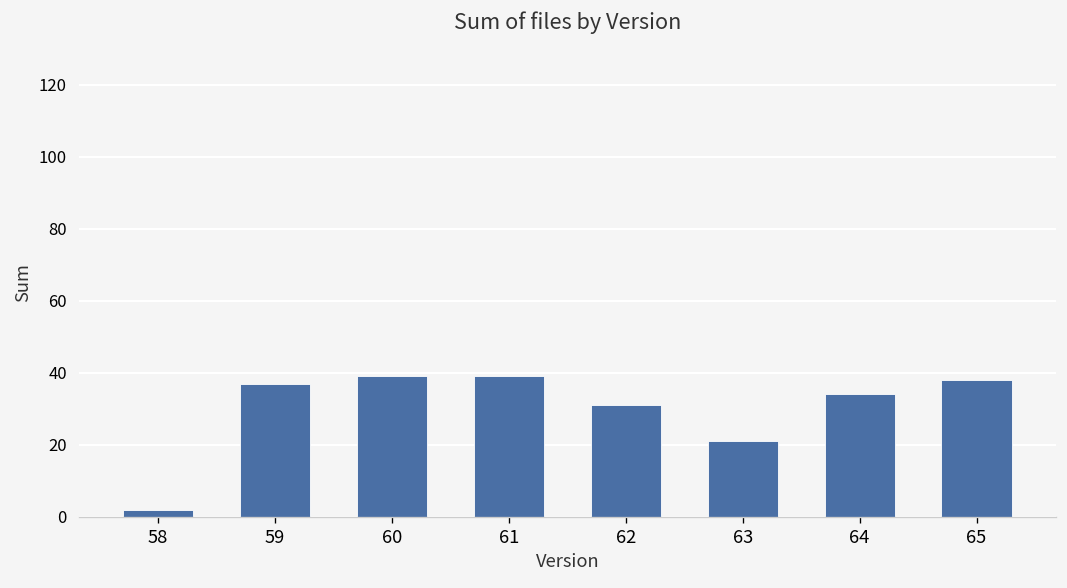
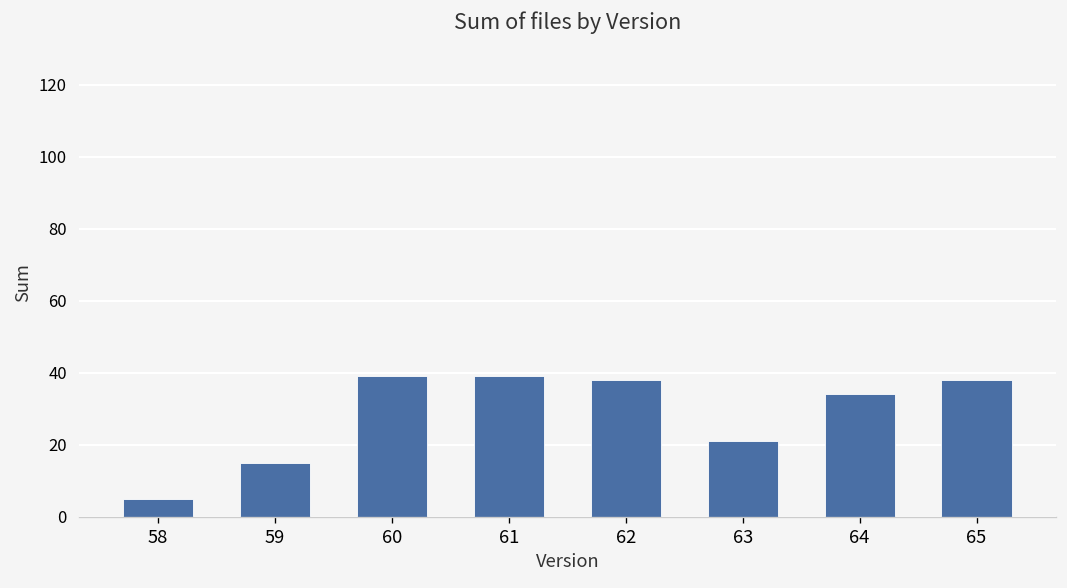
58: 2 -> 5
59: 37 -> 15
62: 31 -> 38
